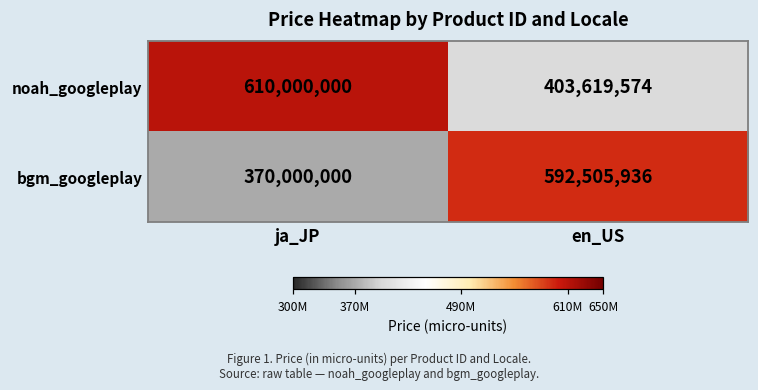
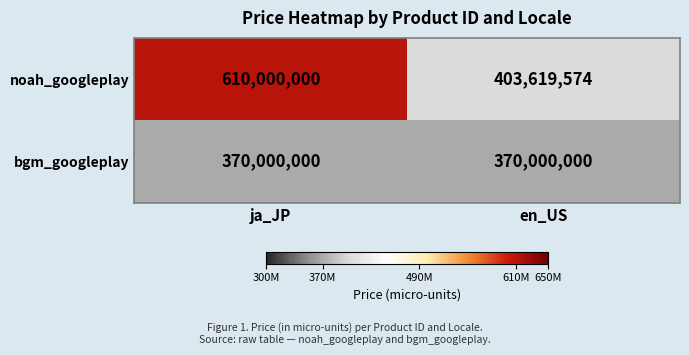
bgm_googleplay, en_US: 592,505,936 -> 370,000,000
